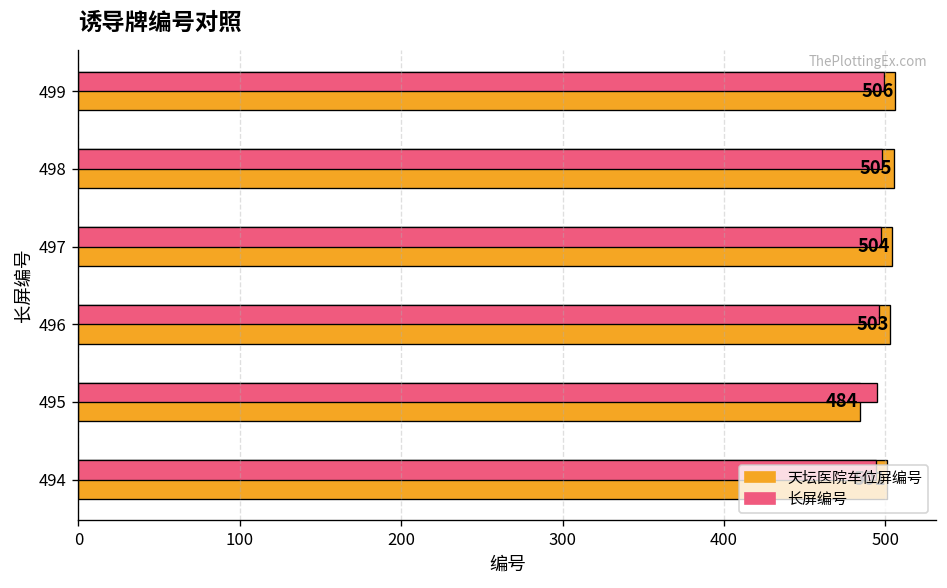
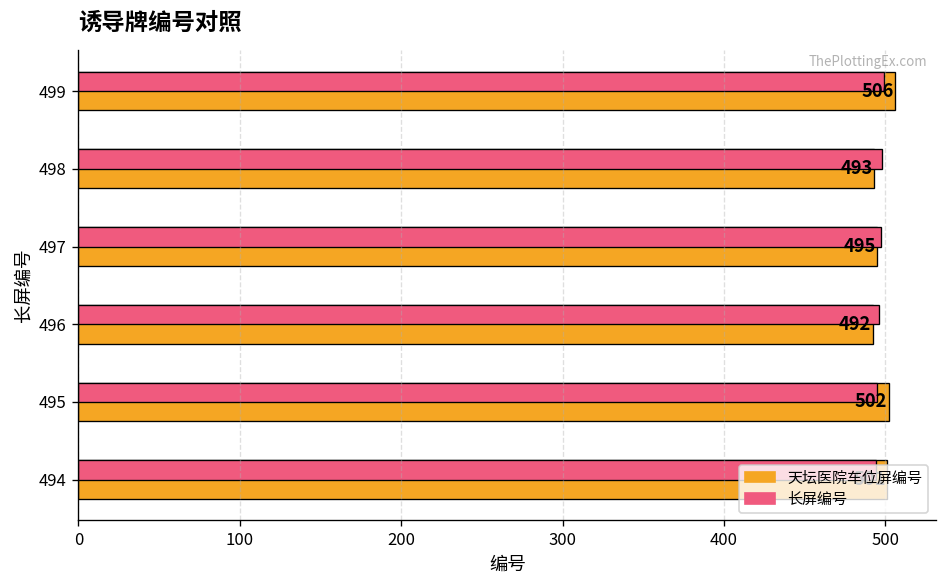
天坛医院车位屏编号, 498: 505 -> 493
天坛医院车位屏编号, 497: 504 -> 495
天坛医院车位屏编号, 496: 503 -> 492
天坛医院车位屏编号, 495: 484 -> 502
